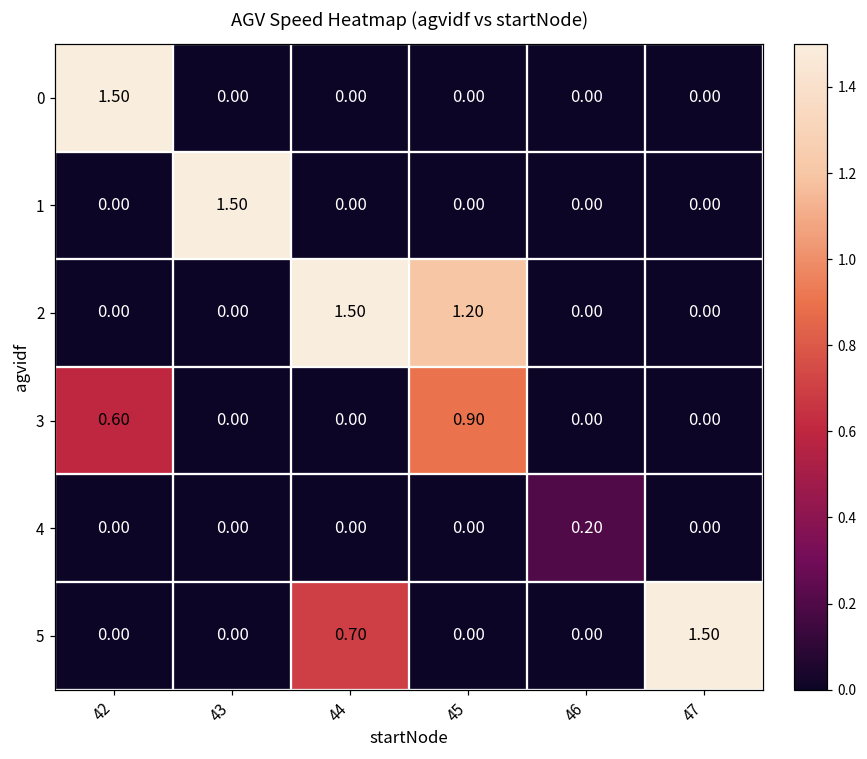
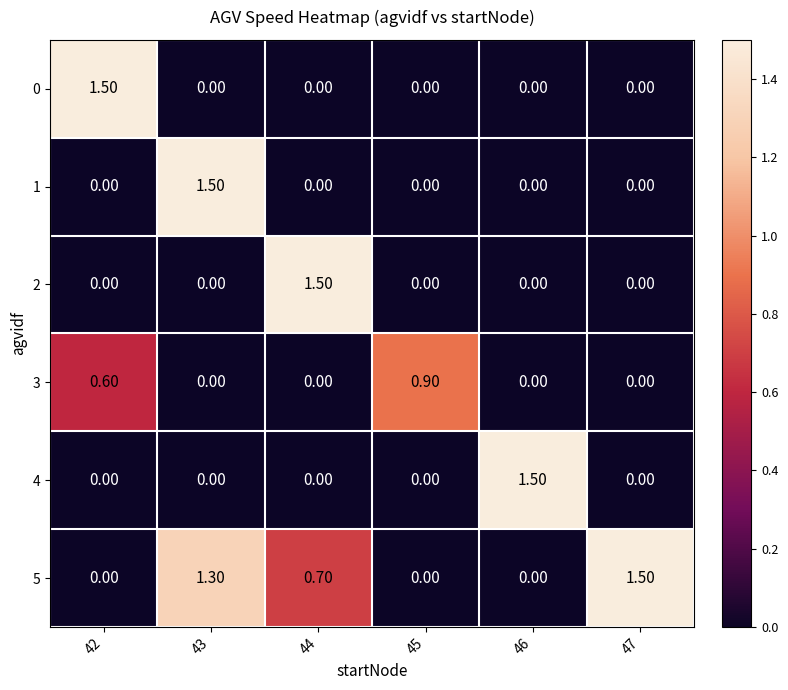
2, 45: 1.20 -> 0.00
4, 46: 0.20 -> 1.50
5, 43: 0.00 -> 1.30
